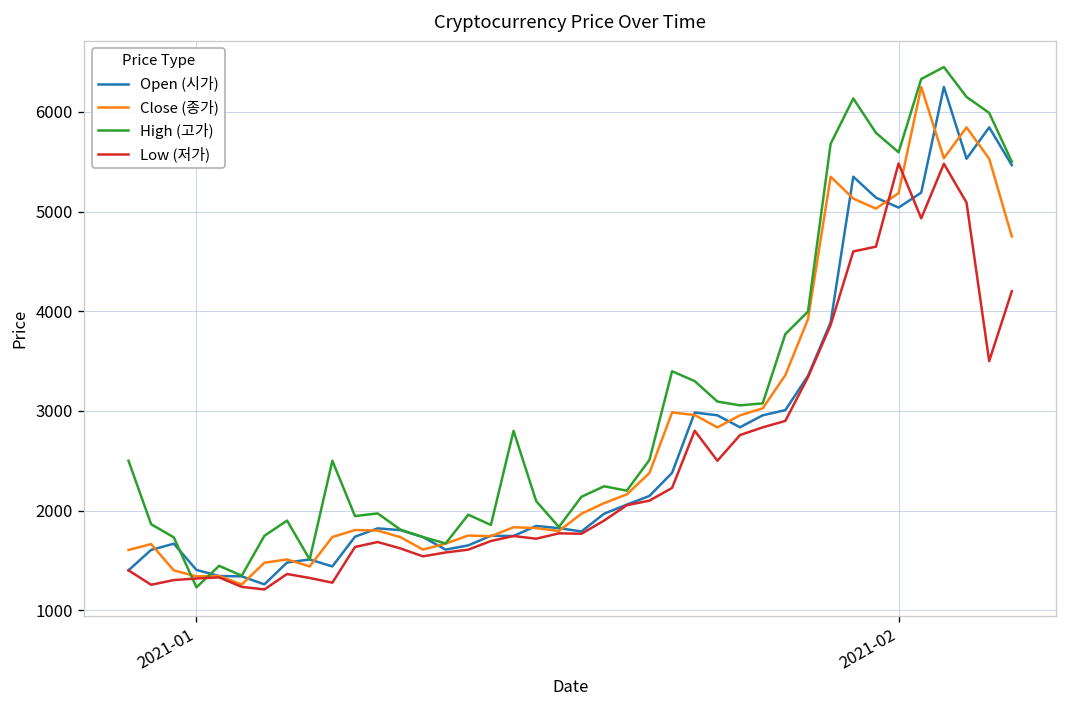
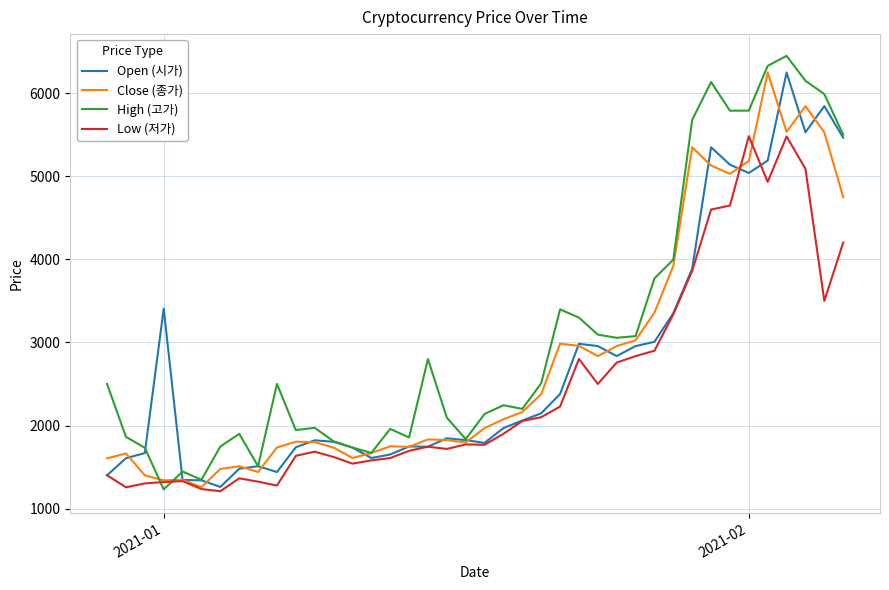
Open (시가), 2021-01: 1400 -> 3400
High (고가), 2021-02: 5600 -> 5800
